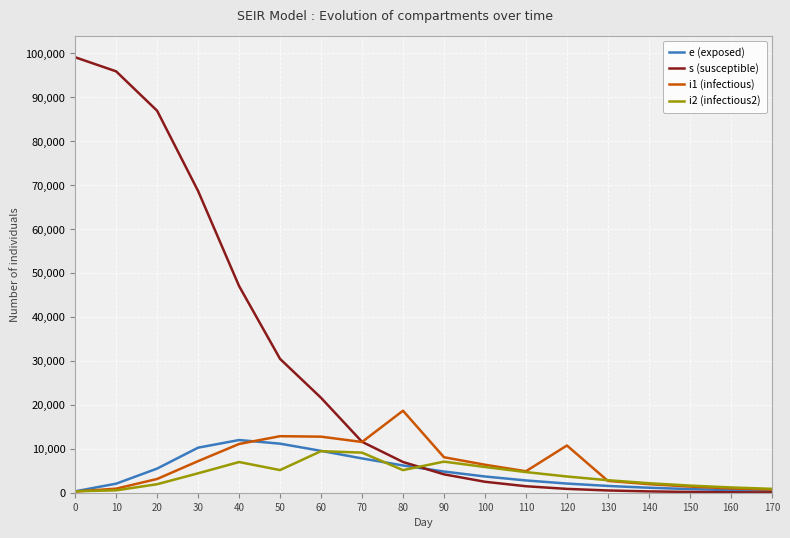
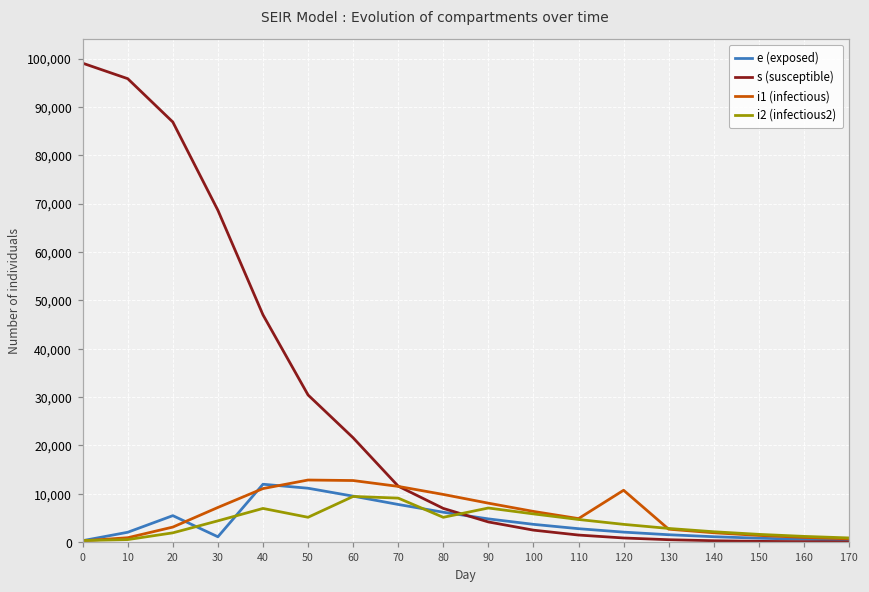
e (exposed), 30: 10,000 -> 1,000
i1 (infectious), 80: 19,000 -> 10,000
